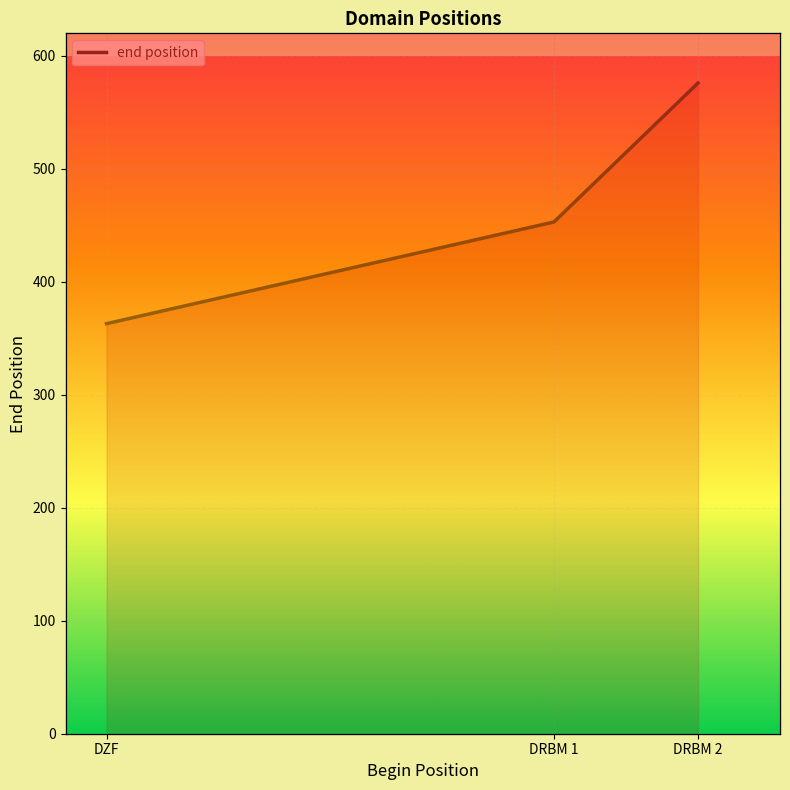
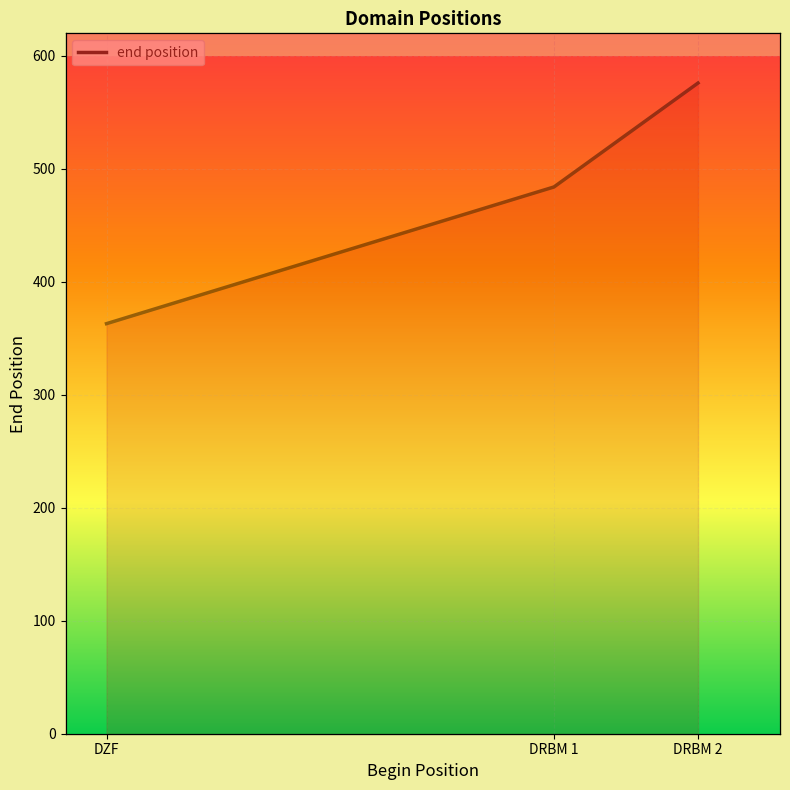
DRBM 1: 453 -> 484
